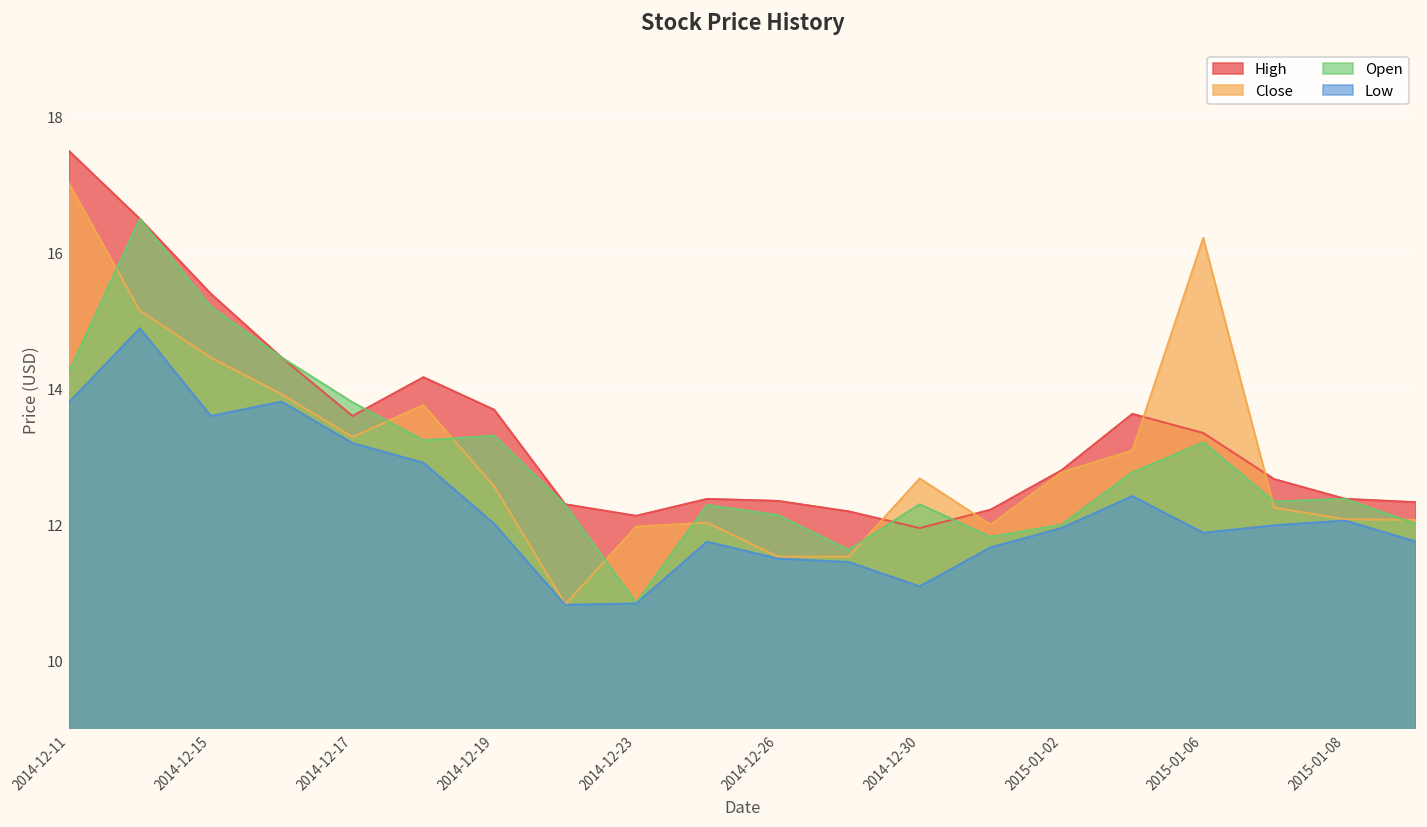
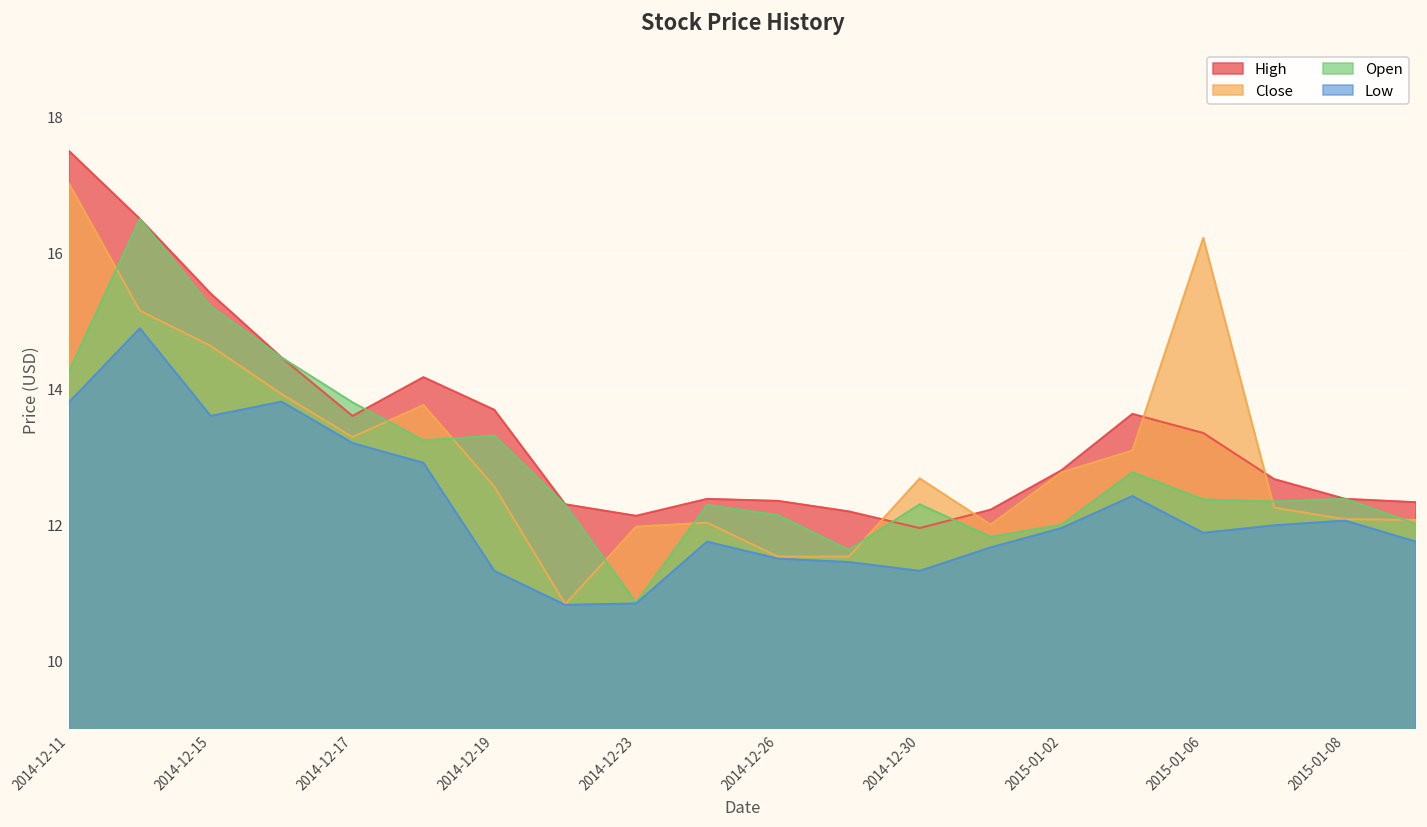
Close, 2014-12-15: 14.5 -> 14.6
Low, 2014-12-19: 12.0 -> 11.3
Low, 2014-12-30: 11.1 -> 11.3
Open, 2015-01-06: 13.2 -> 12.4
